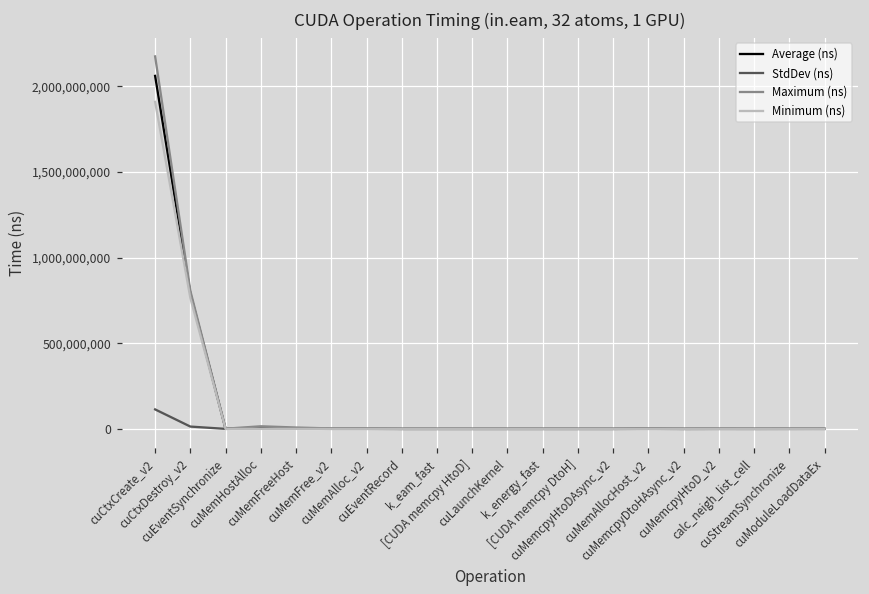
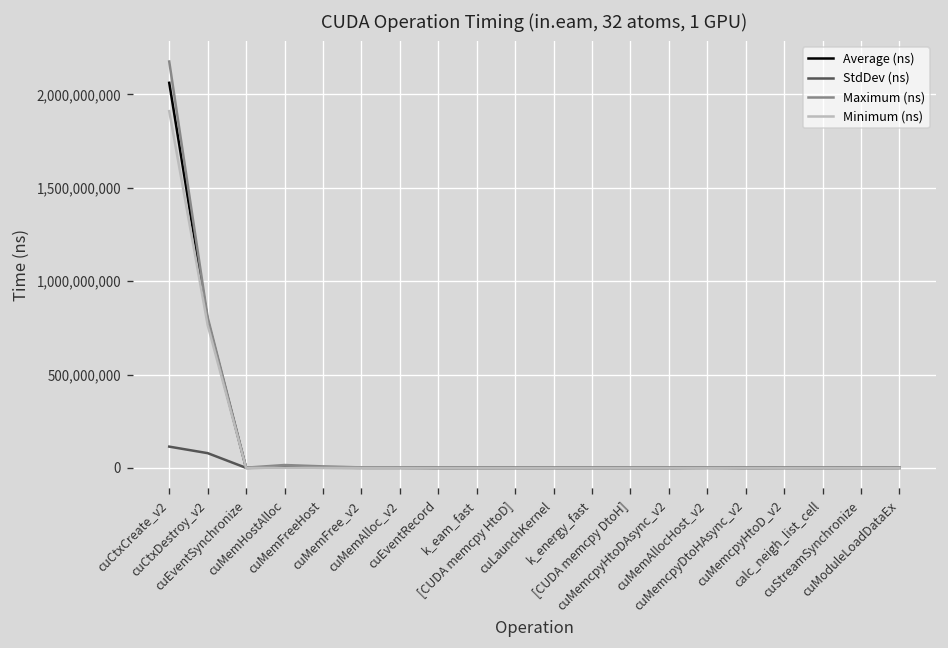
StdDev (ns), cuCtxDestroy_v2: 10,000,000 -> 80,000,000
